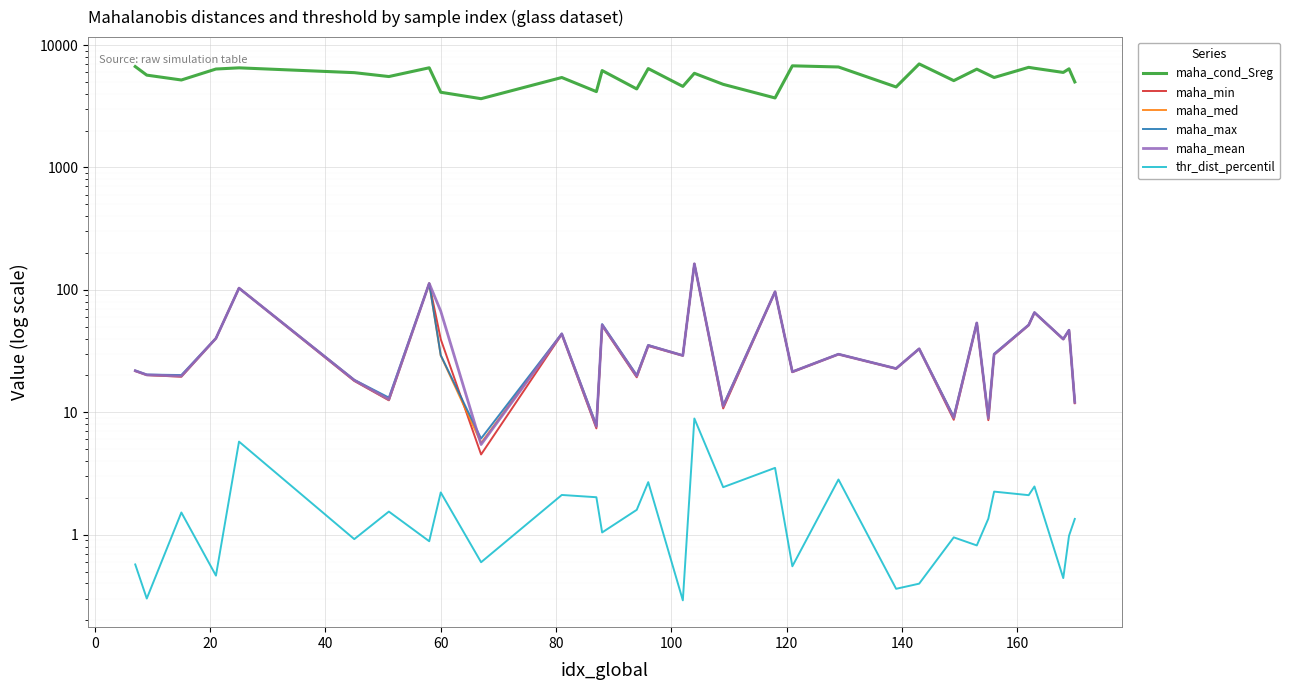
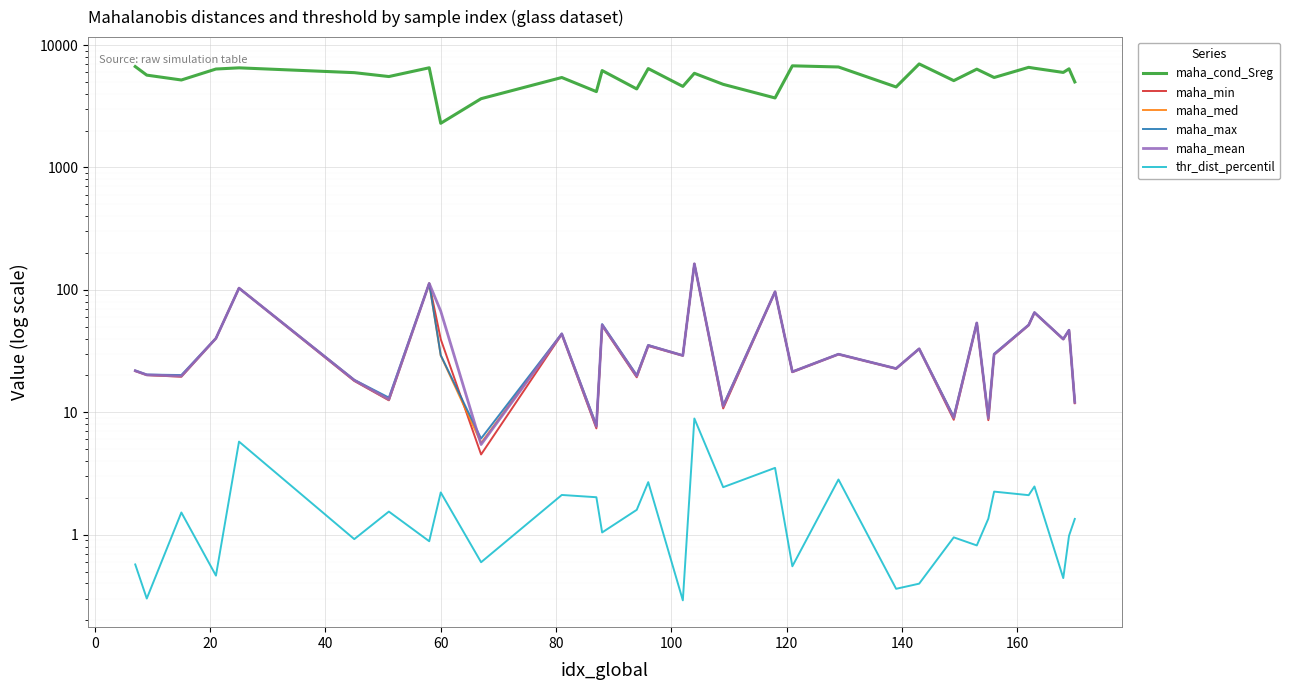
maha_cond_Sreg, 60: 4100 -> 2300
